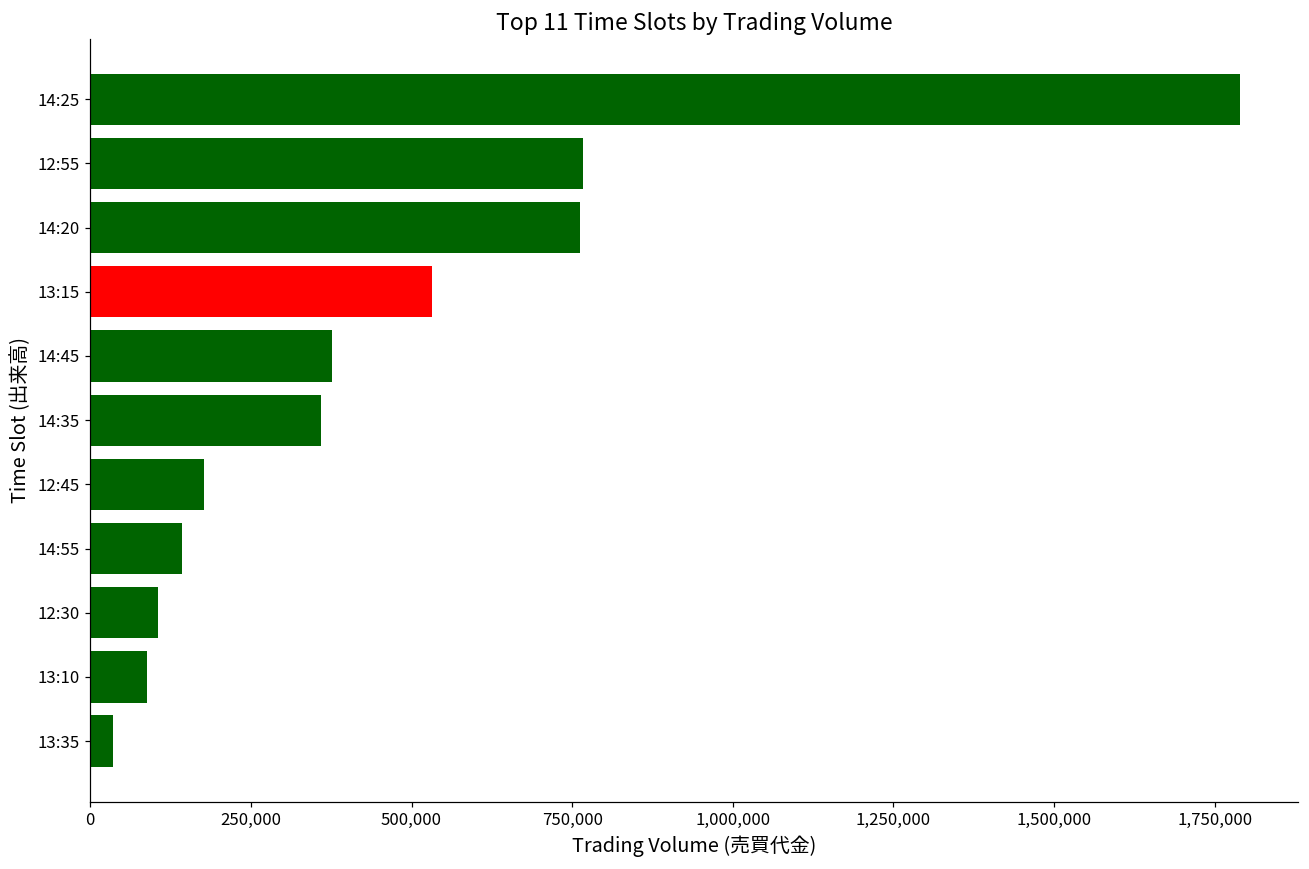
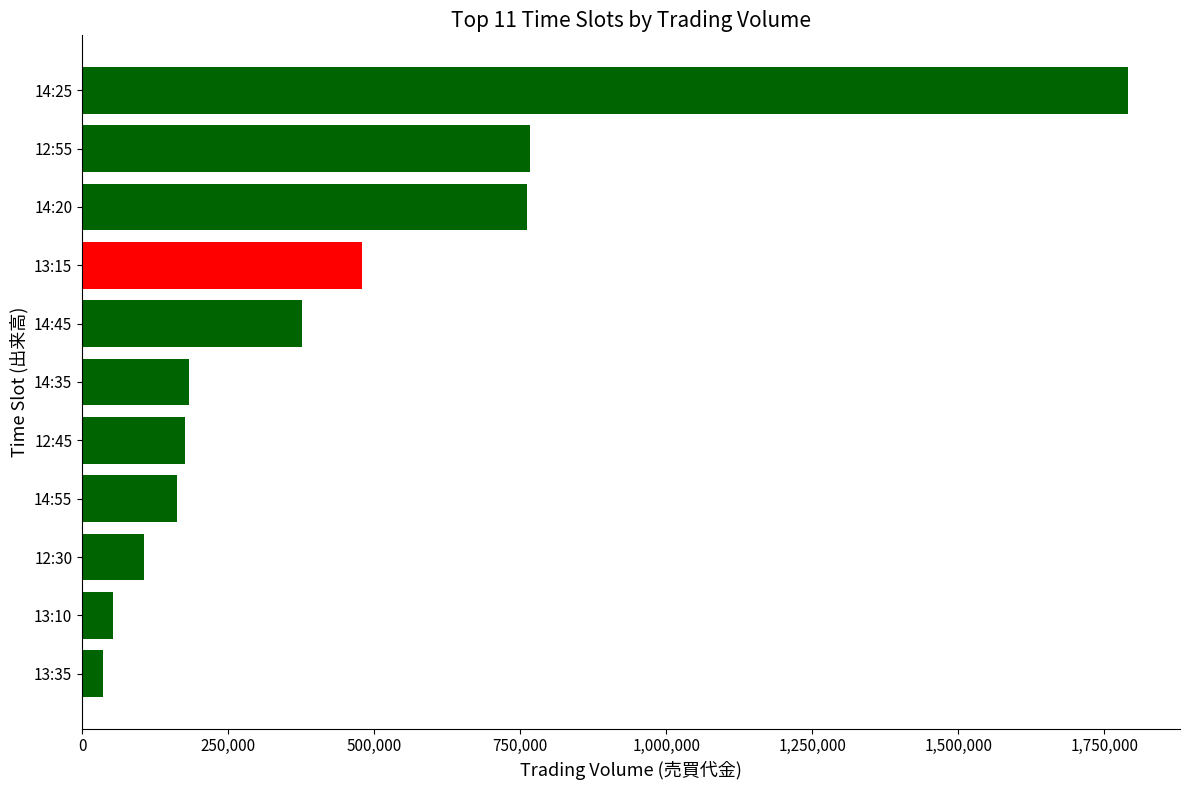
13:15: 530,000 -> 480,000
14:35: 360,000 -> 180,000
14:55: 140,000 -> 160,000
13:10: 90,000 -> 50,000
